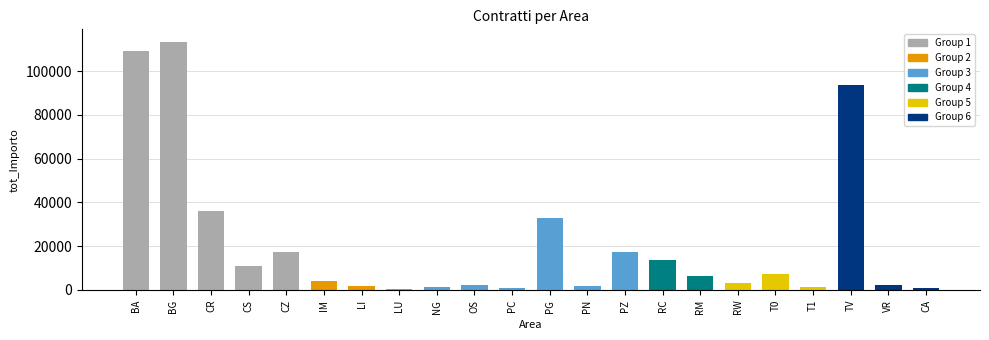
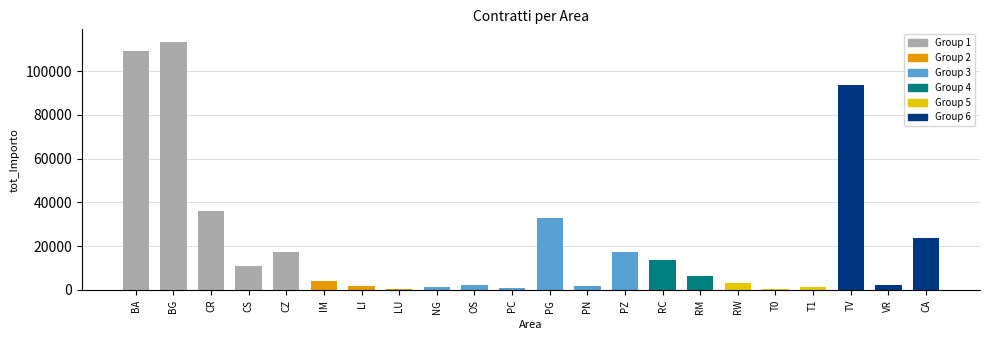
T0: 7000 -> 0
CA: 1000 -> 24000
